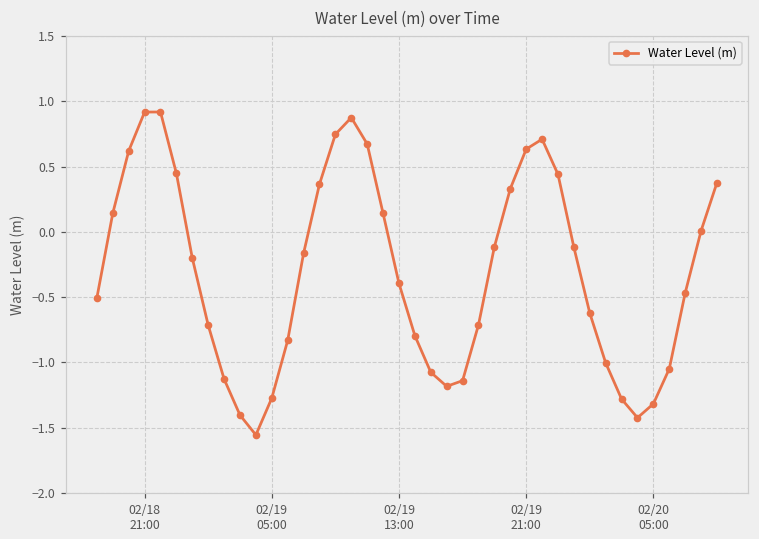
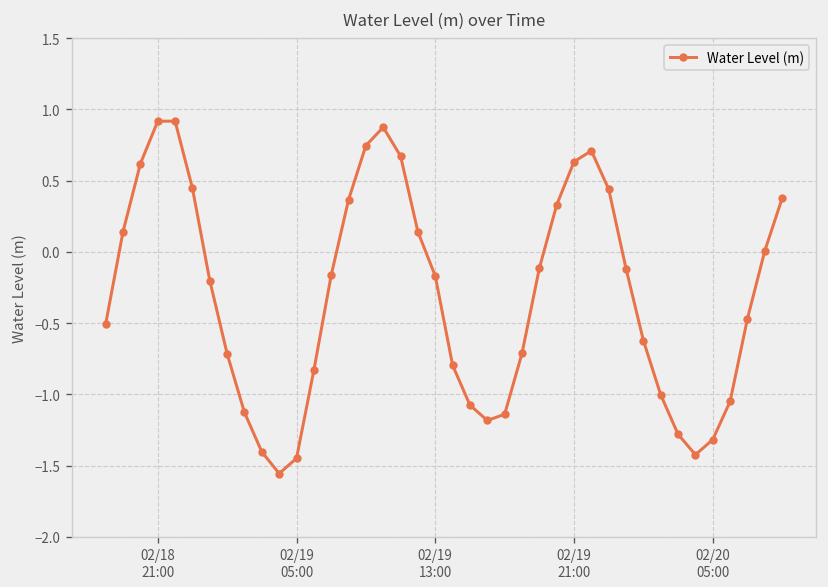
02/19 05:00: -1.27 -> -1.45
02/19 13:00: -0.40 -> -0.17
